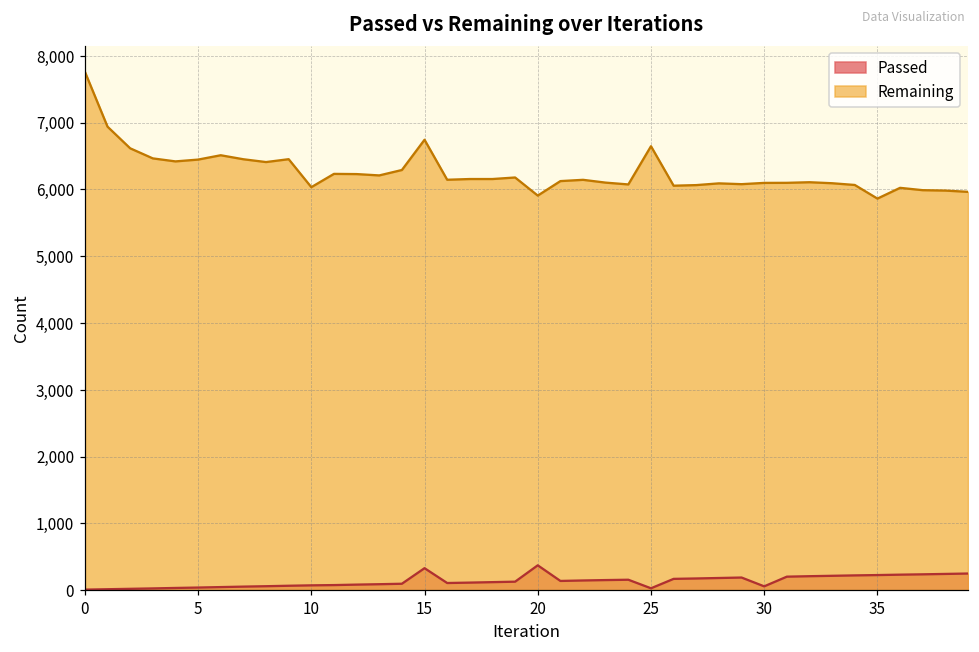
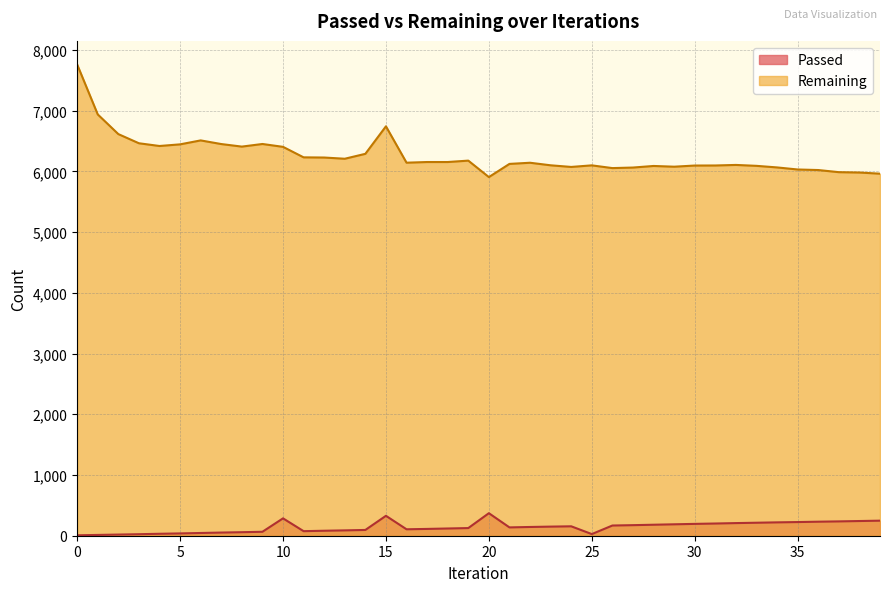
Passed, 10: 100 -> 300
Remaining, 10: 6,000 -> 6,400
Remaining, 25: 6,600 -> 6,100
Passed, 30: 100 -> 200
Remaining, 35: 5,900 -> 6,000
